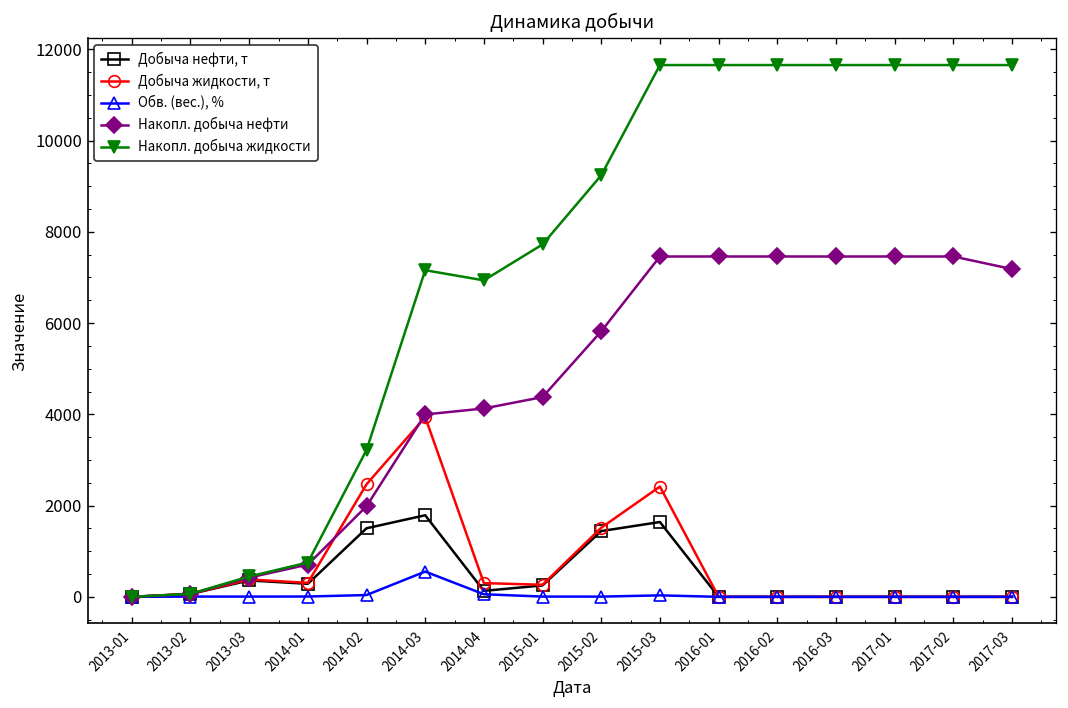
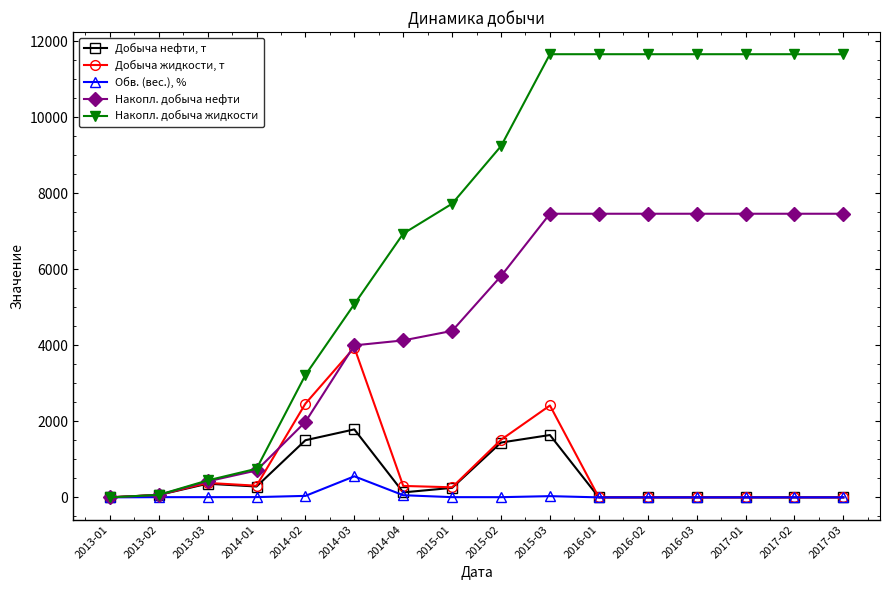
Накопл. добыча жидкости, 2014-03: 7200 -> 5100
Накопл. добыча нефти, 2017-03: 7200 -> 7500
